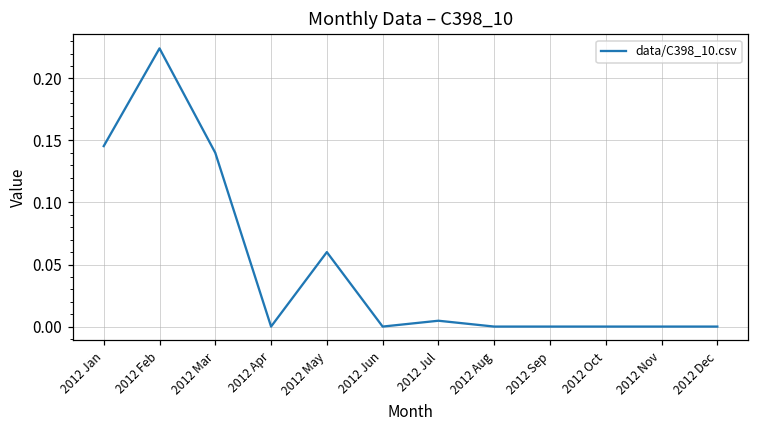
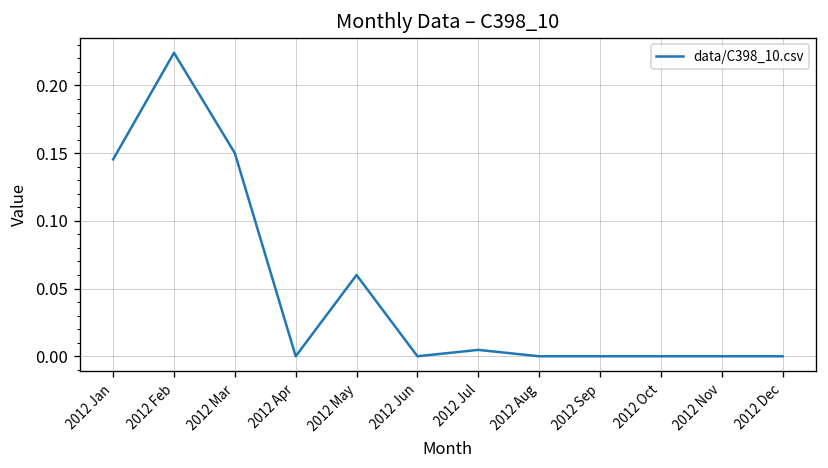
2012 Mar: 0.14 -> 0.15
